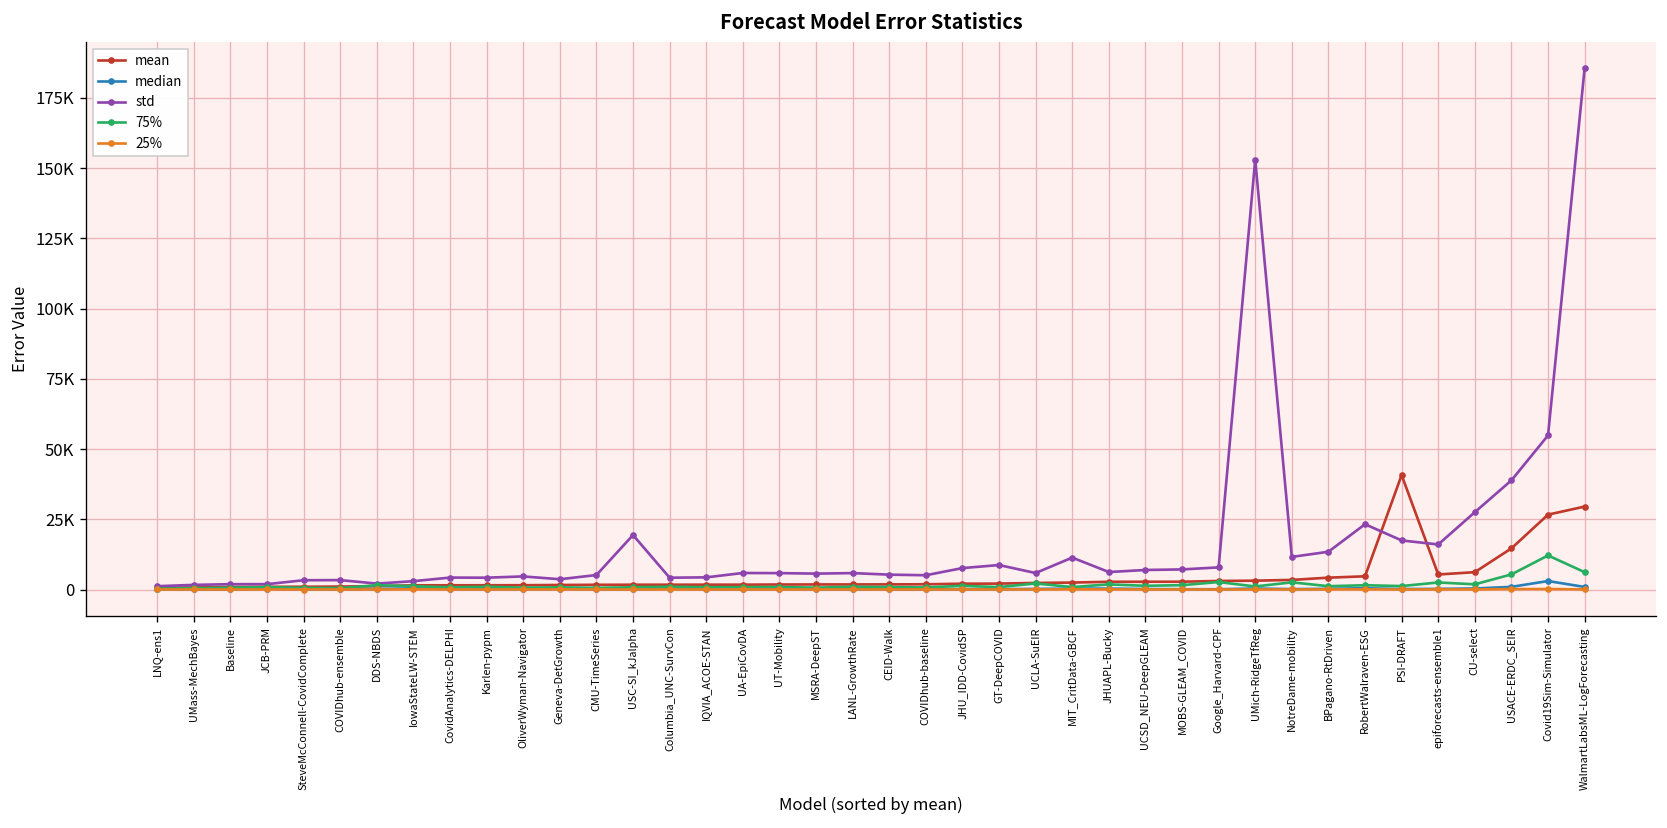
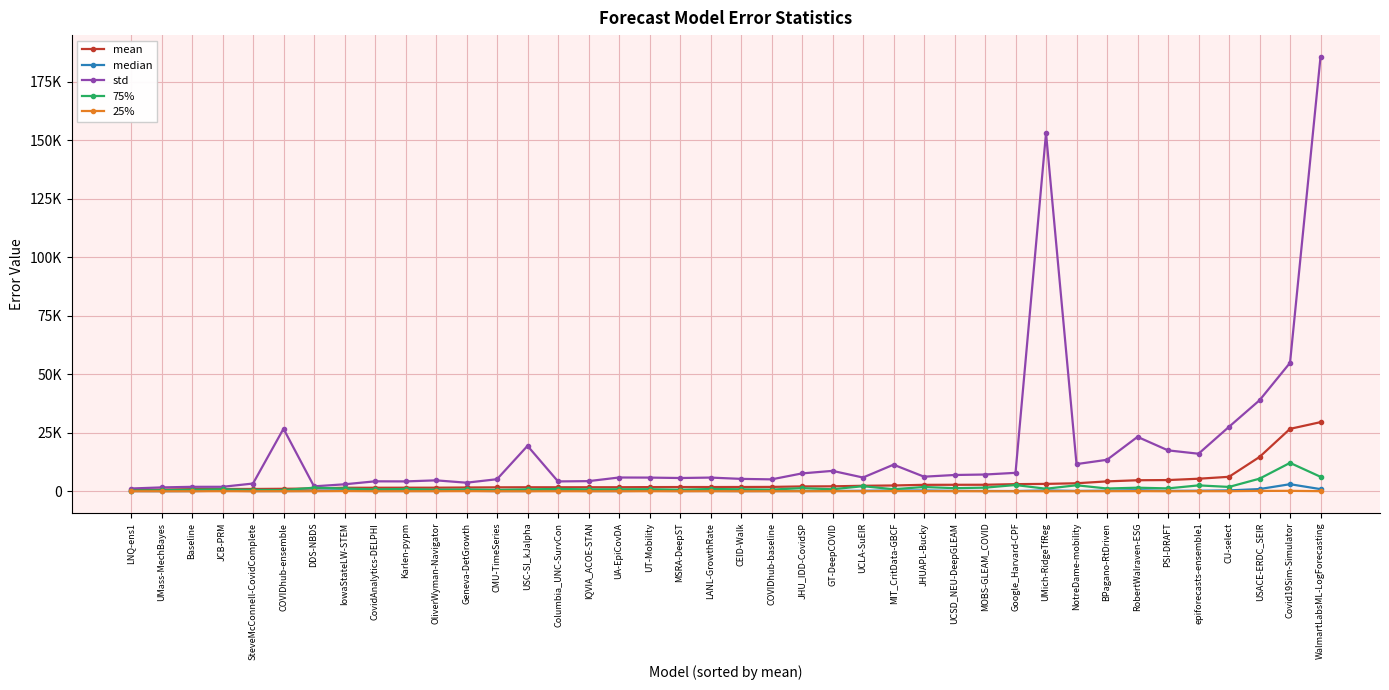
std, COVIDhub-ensemble: 3000 -> 27000
mean, PSI-DRAFT: 41000 -> 5000
